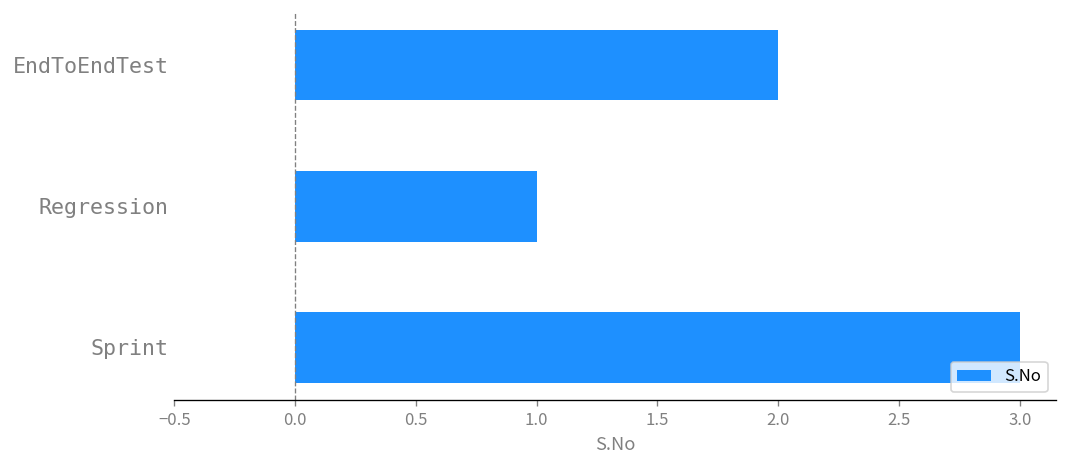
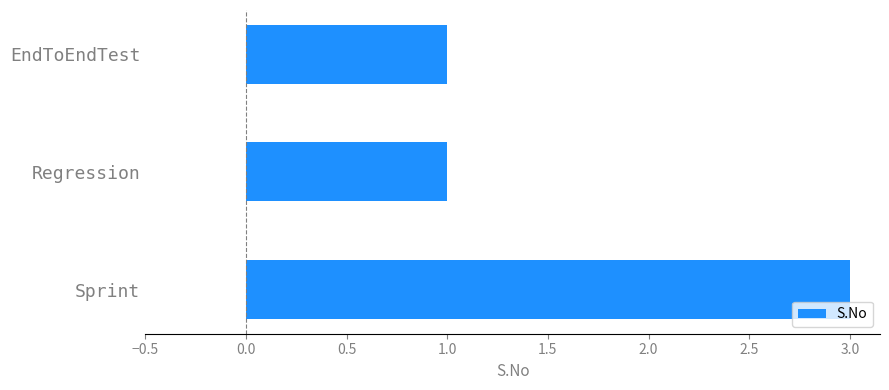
EndToEndTest: 2 -> 1
